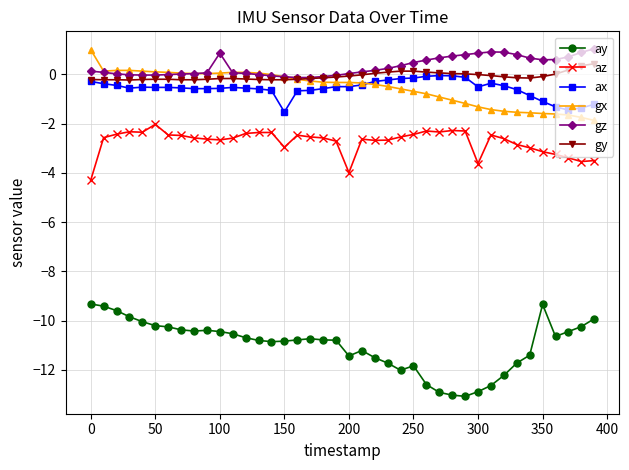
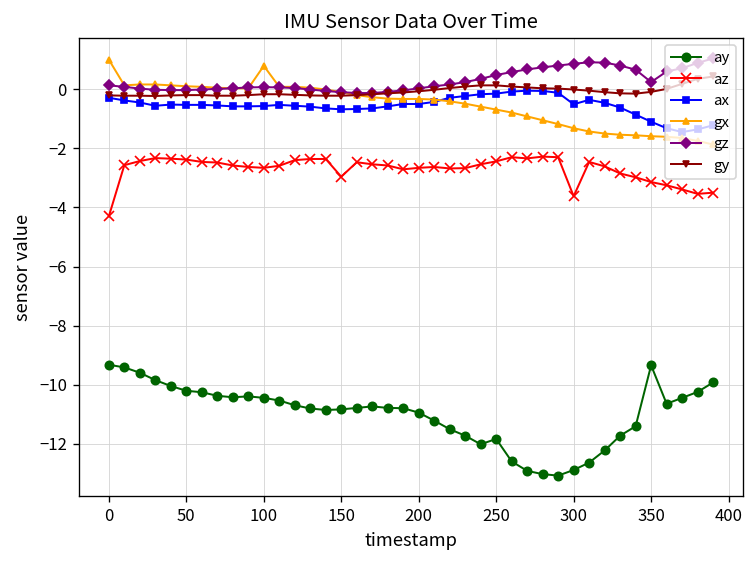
az, 50: -2.0 -> -2.4
gx, 100: 0.1 -> 0.8
gz, 100: 0.9 -> 0.1
ax, 150: -1.5 -> -0.7
ay, 200: -11.4 -> -10.9
az, 200: -4.0 -> -2.7
gz, 350: 0.6 -> 0.2
